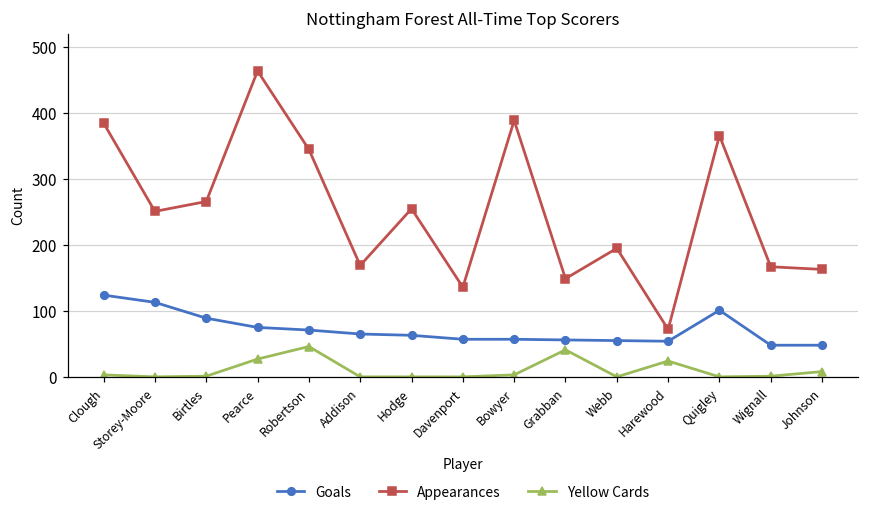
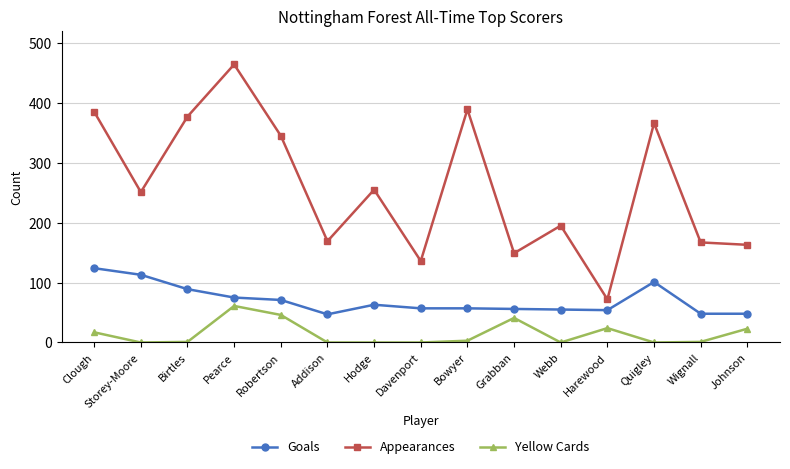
Yellow Cards, Clough: 0 -> 20
Appearances, Birtles: 270 -> 380
Yellow Cards, Pearce: 30 -> 60
Goals, Addison: 70 -> 50
Yellow Cards, Johnson: 10 -> 20
